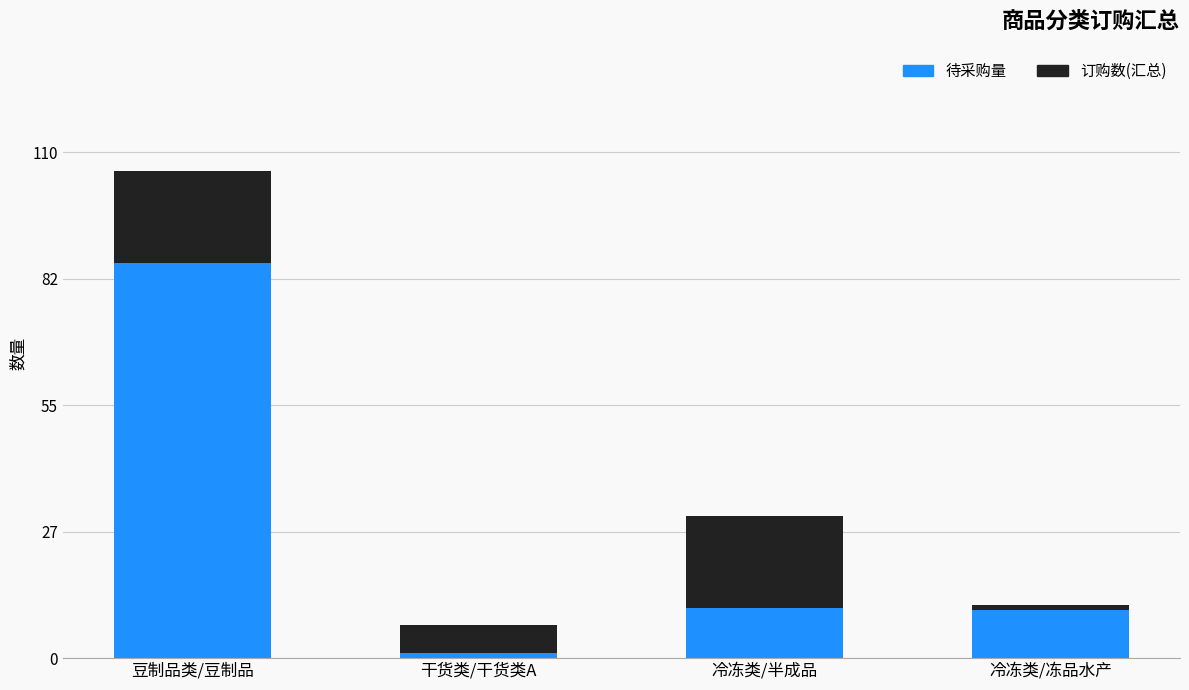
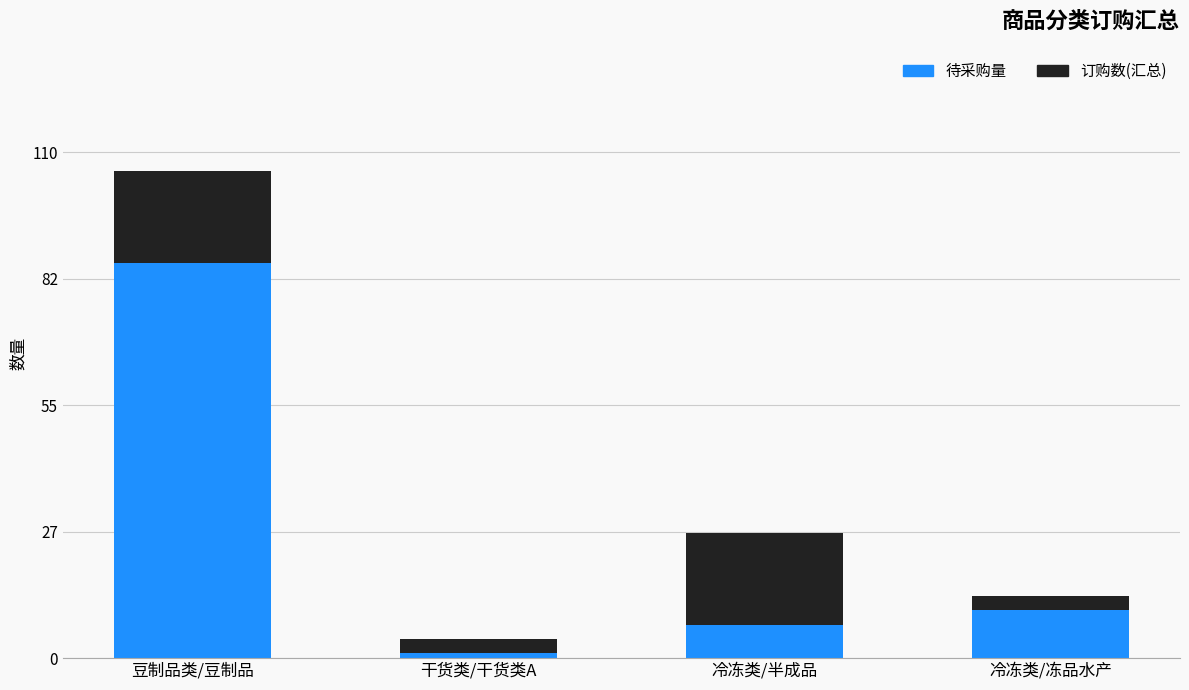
订购数(汇总), 干货类/干货类A: 6 -> 3
待采购量, 冷冻类/半成品: 11 -> 7
订购数(汇总), 冷冻类/冻品水产: 1 -> 3
